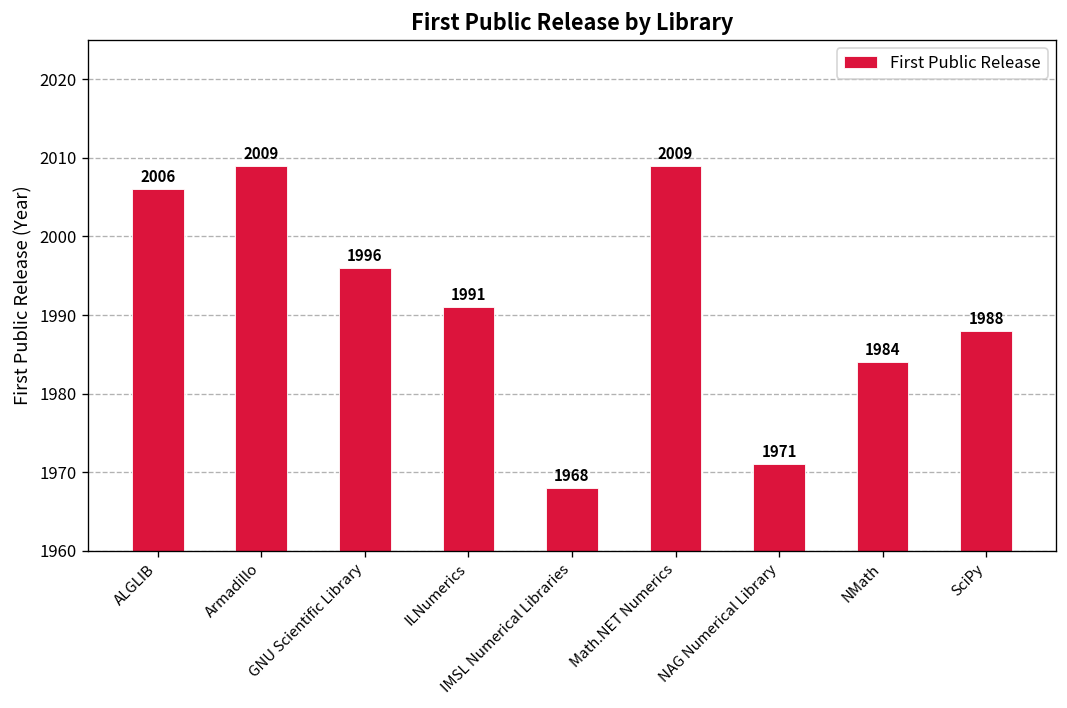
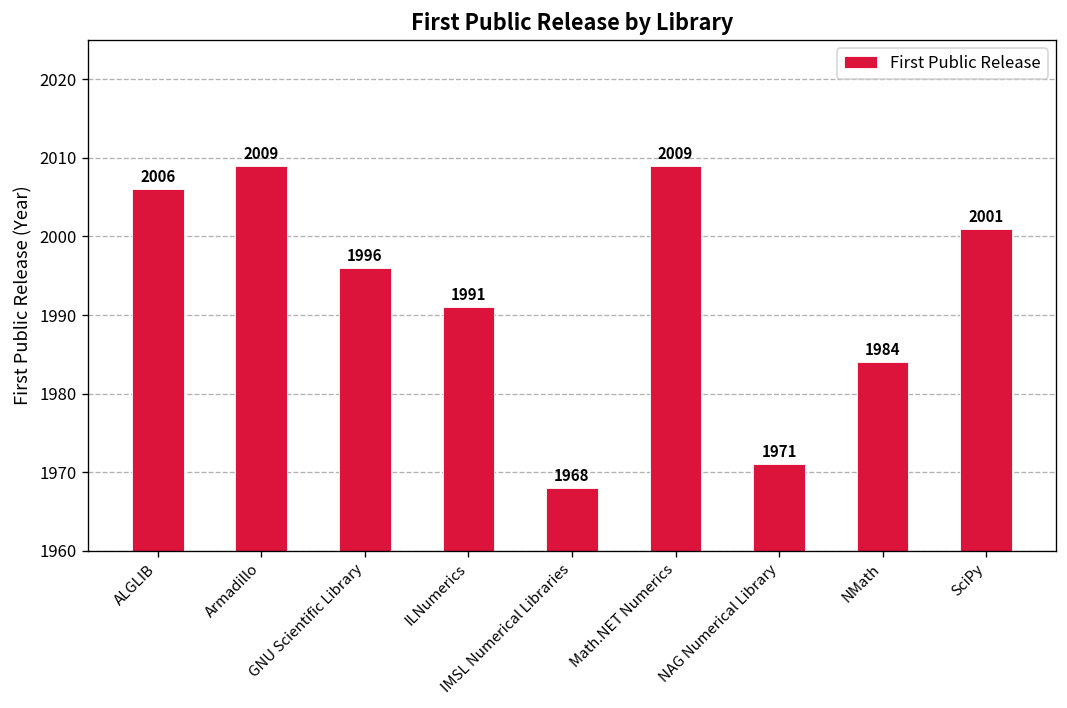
SciPy: 1988 -> 2001
